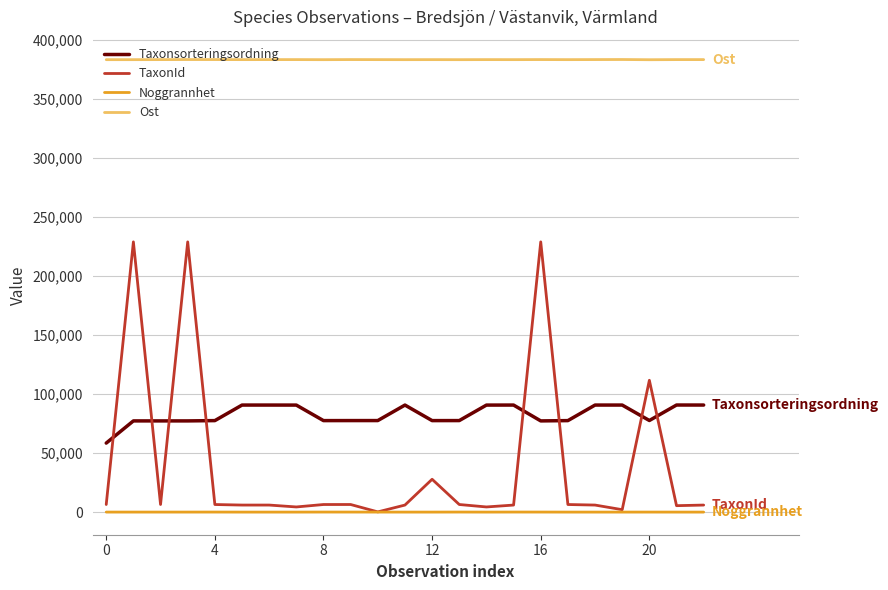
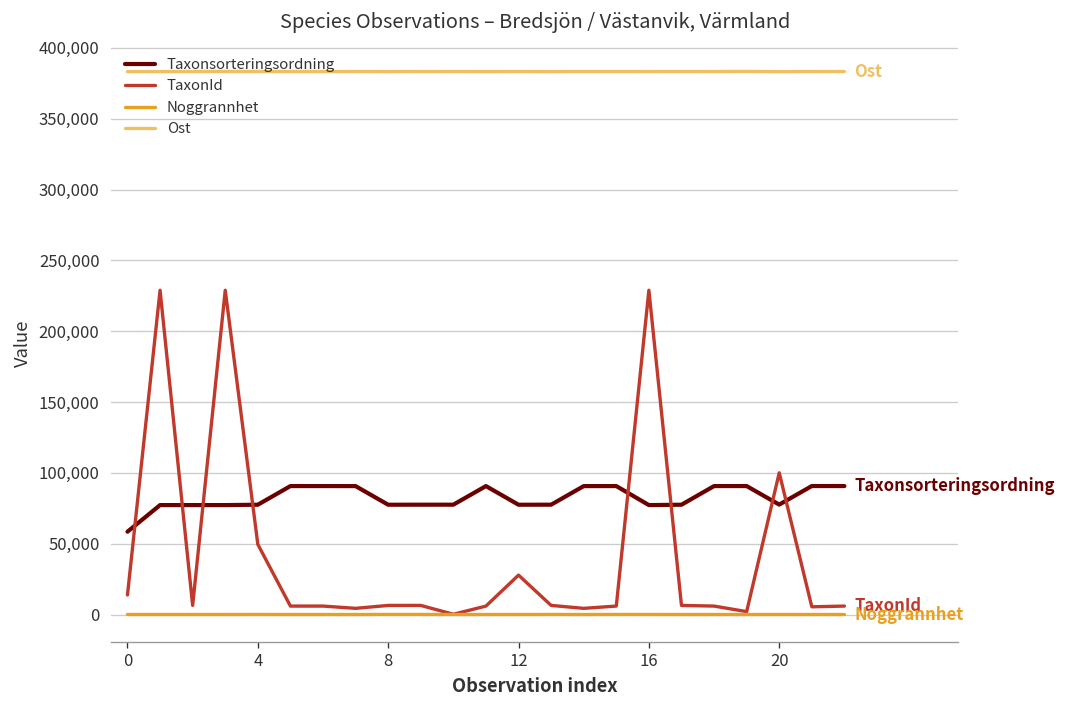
TaxonId, 0: 6,000 -> 14,000
TaxonId, 4: 6,000 -> 50,000
TaxonId, 20: 112,000 -> 100,000
